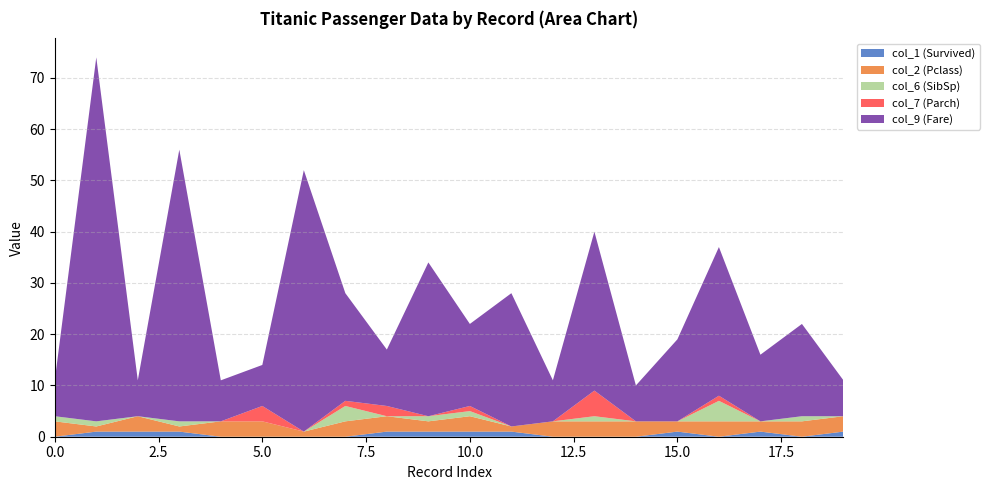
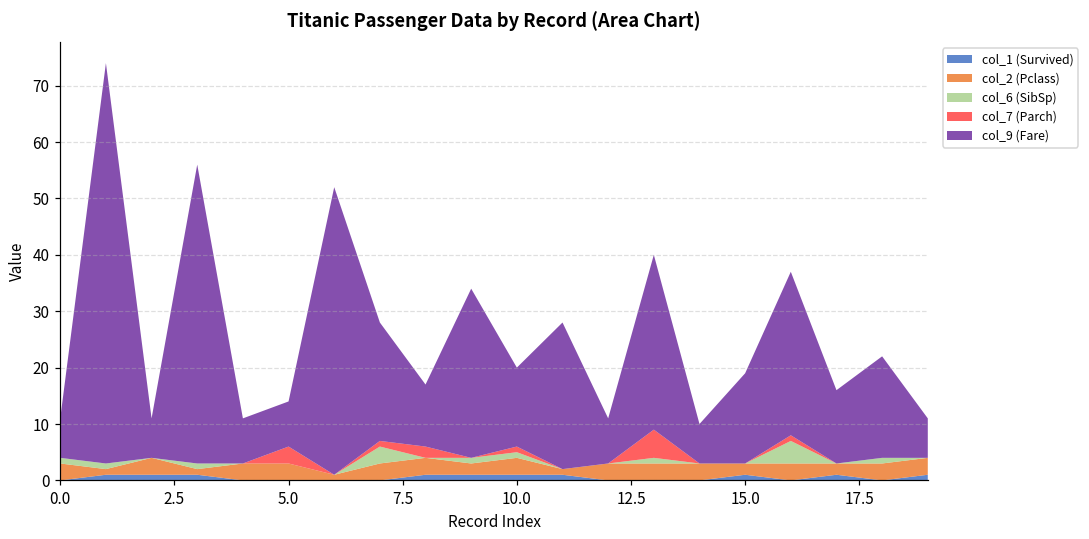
col_9 (Fare), 10.0: 16 -> 14
